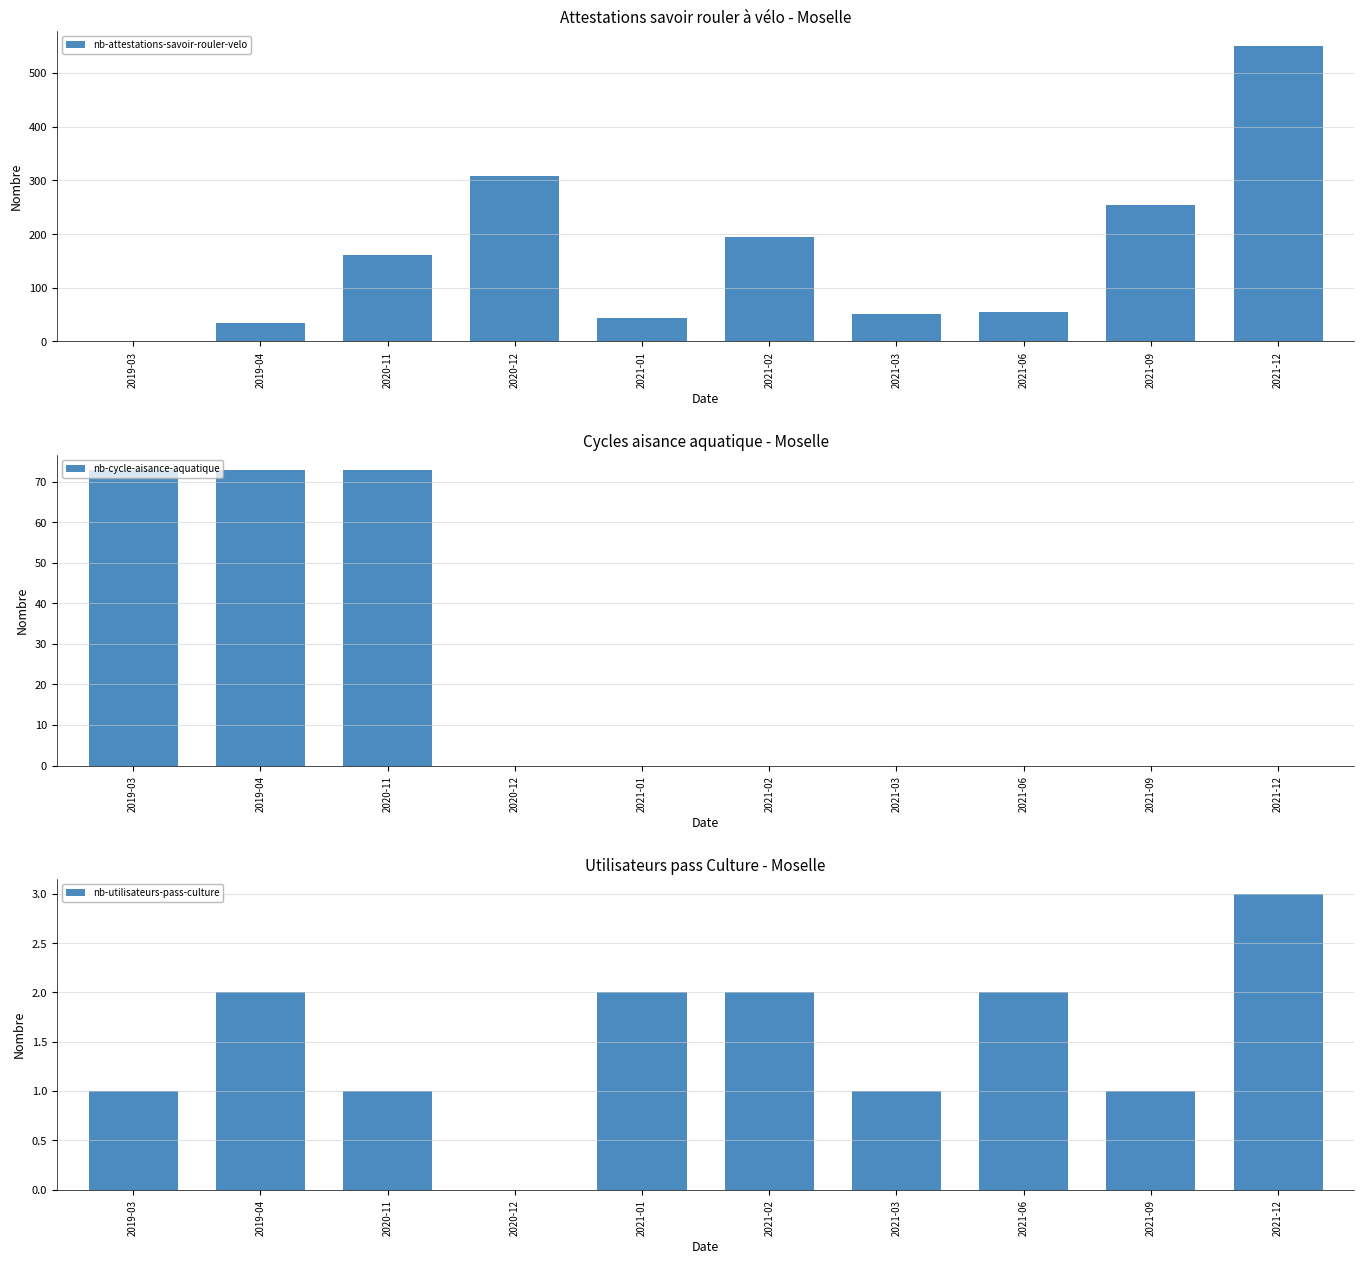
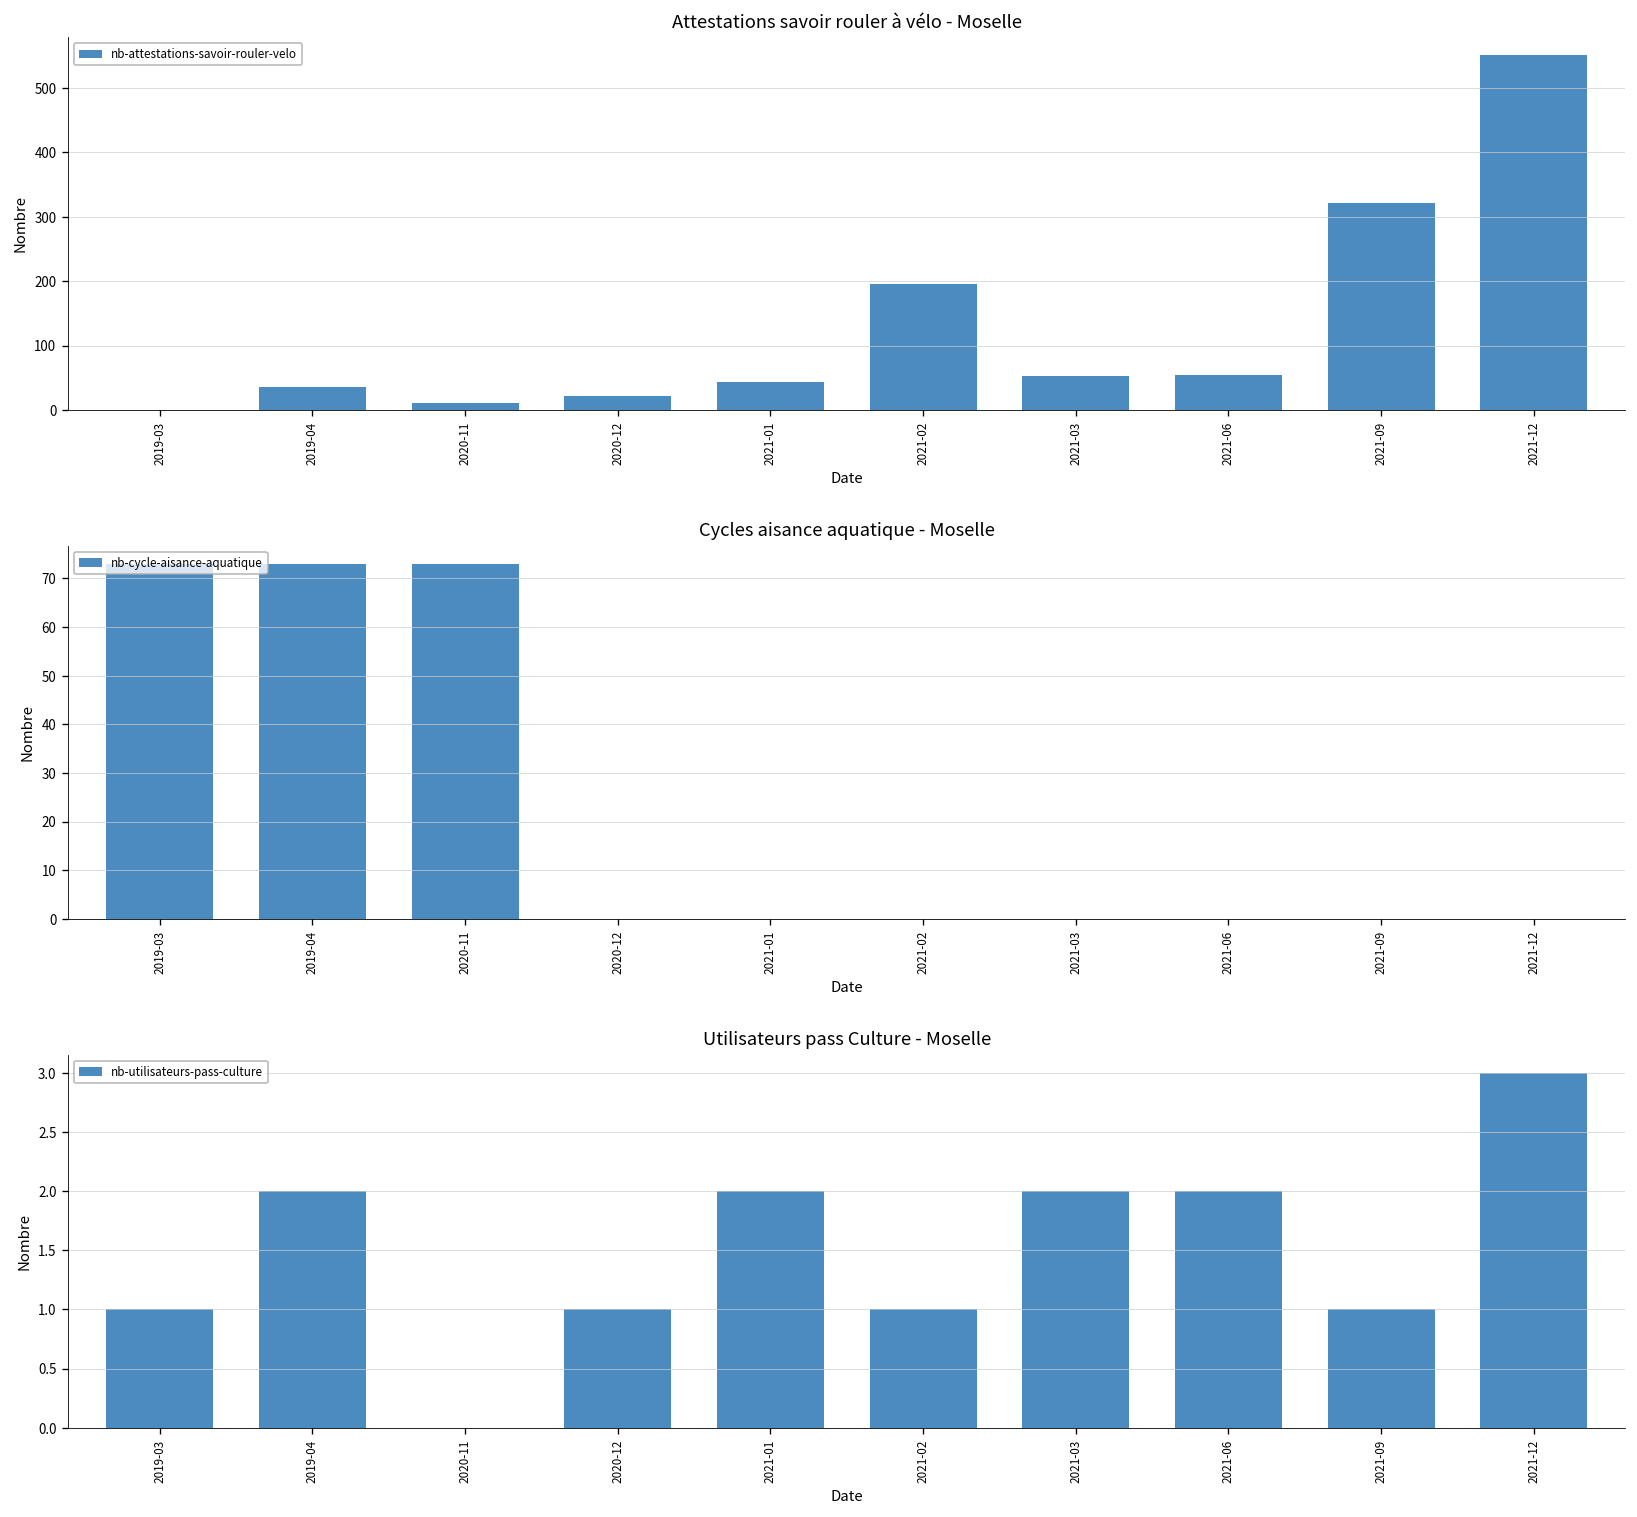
Attestations savoir rouler à vélo - Moselle, 2020-11: 160 -> 10
Attestations savoir rouler à vélo - Moselle, 2020-12: 310 -> 20
Attestations savoir rouler à vélo - Moselle, 2021-09: 260 -> 320
Utilisateurs pass Culture - Moselle, 2020-11: 1 -> 0
Utilisateurs pass Culture - Moselle, 2020-12: 0 -> 1
Utilisateurs pass Culture - Moselle, 2021-02: 2 -> 1
Utilisateurs pass Culture - Moselle, 2021-03: 1 -> 2
